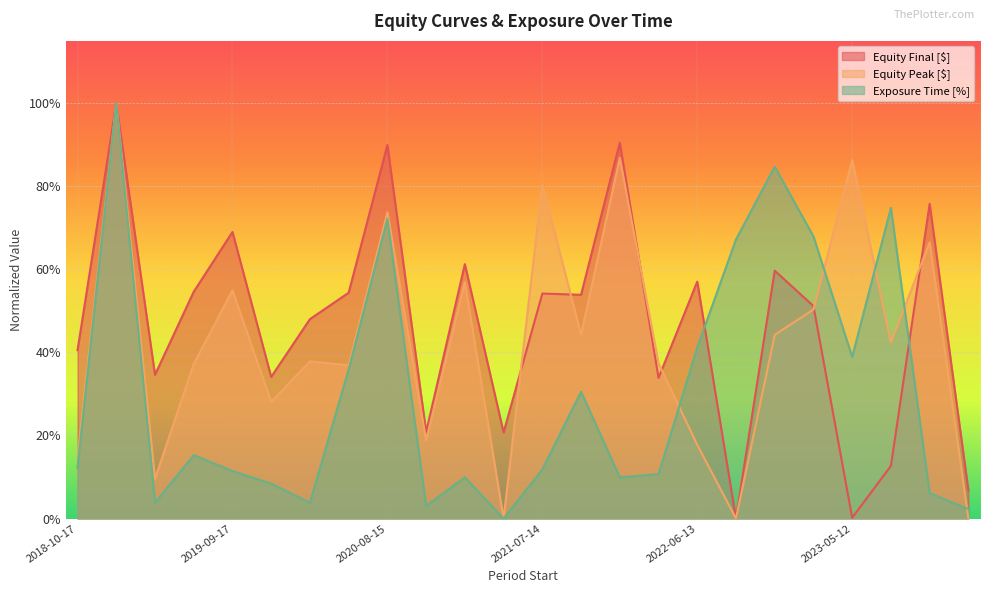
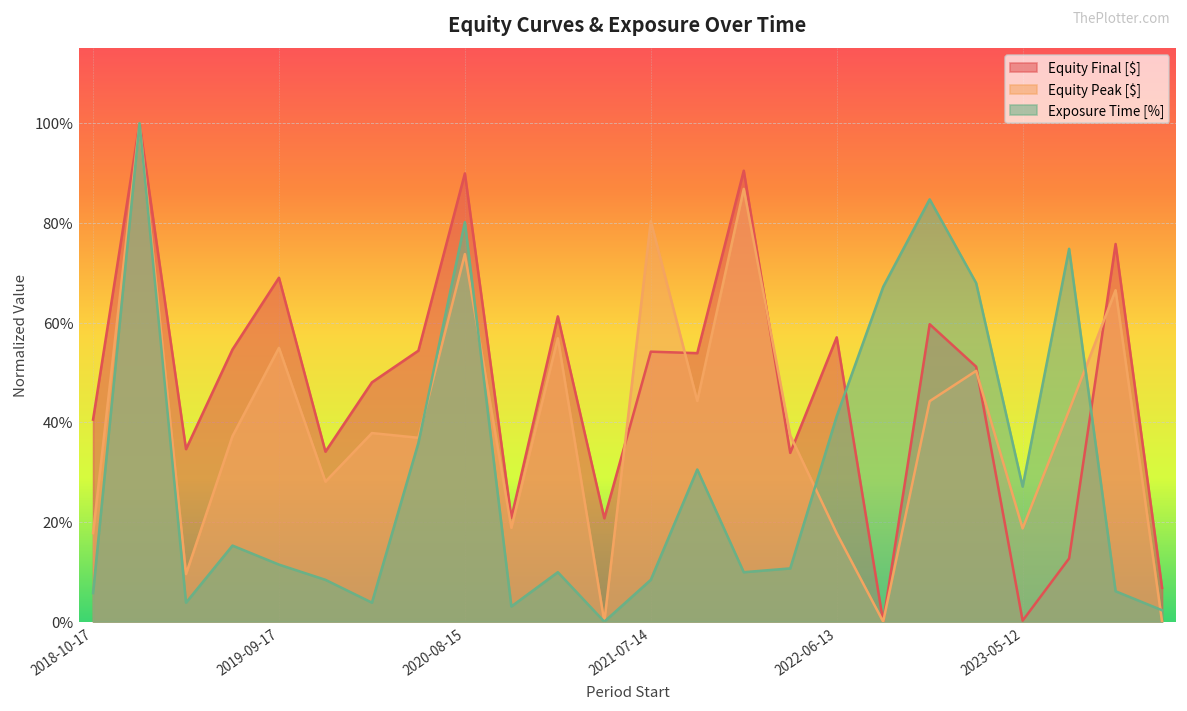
Equity Peak [$], 2018-10-17: 15% -> 18%
Exposure Time [%], 2018-10-17: 12% -> 6%
Exposure Time [%], 2020-08-15: 72% -> 80%
Exposure Time [%], 2021-07-14: 12% -> 8%
Equity Peak [$], 2023-05-12: 86% -> 19%
Exposure Time [%], 2023-05-12: 39% -> 27%
